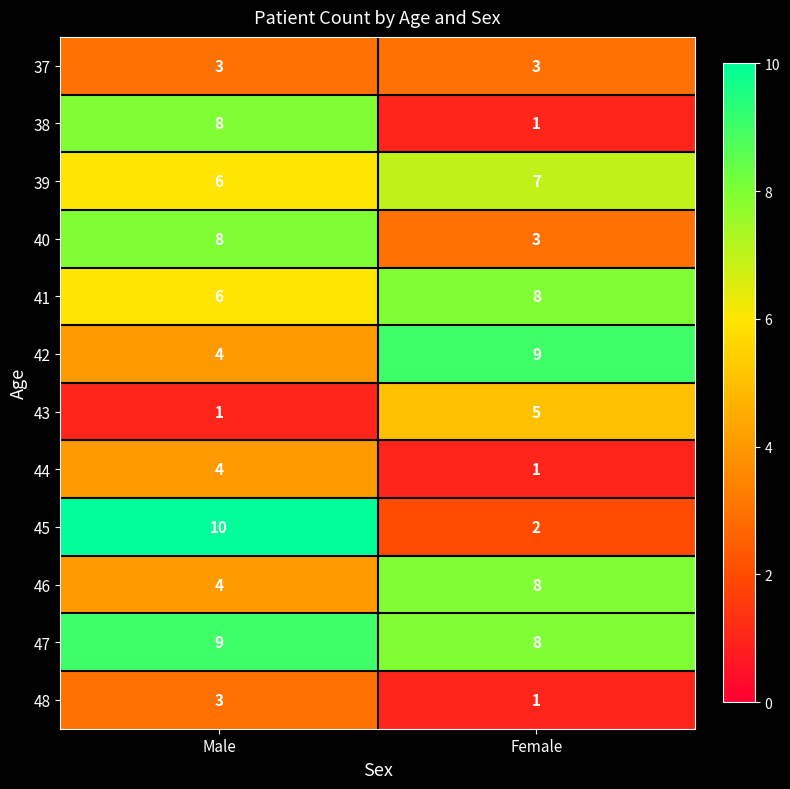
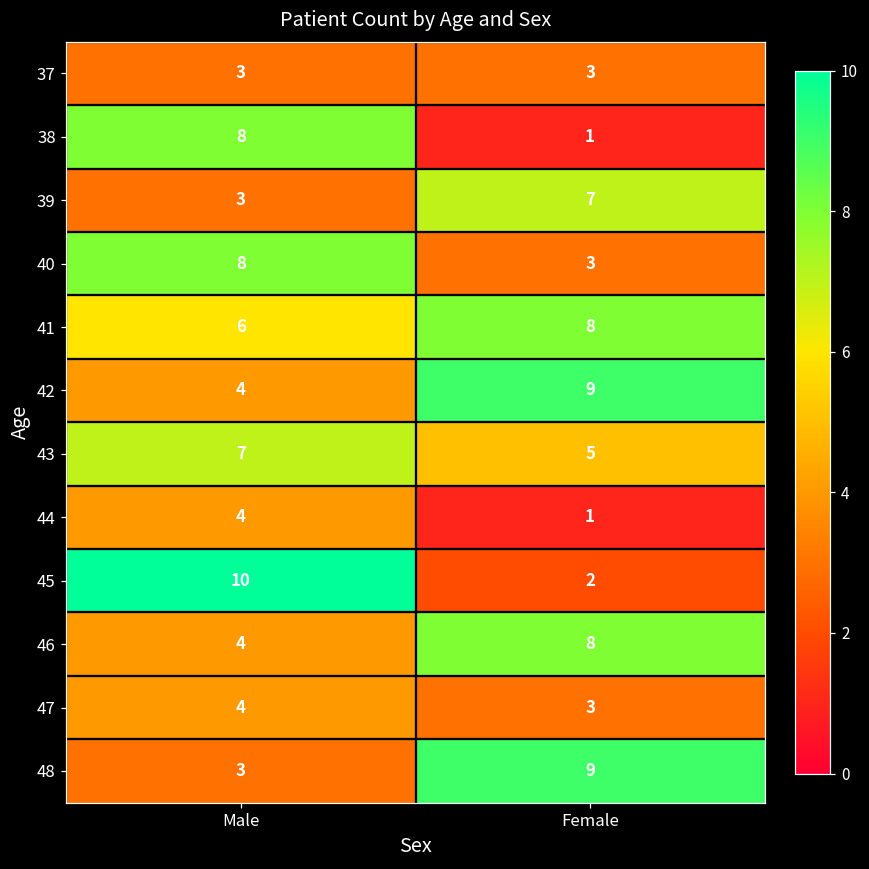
39, Male: 6 -> 3
43, Male: 1 -> 7
47, Male: 9 -> 4
47, Female: 8 -> 3
48, Female: 1 -> 9
